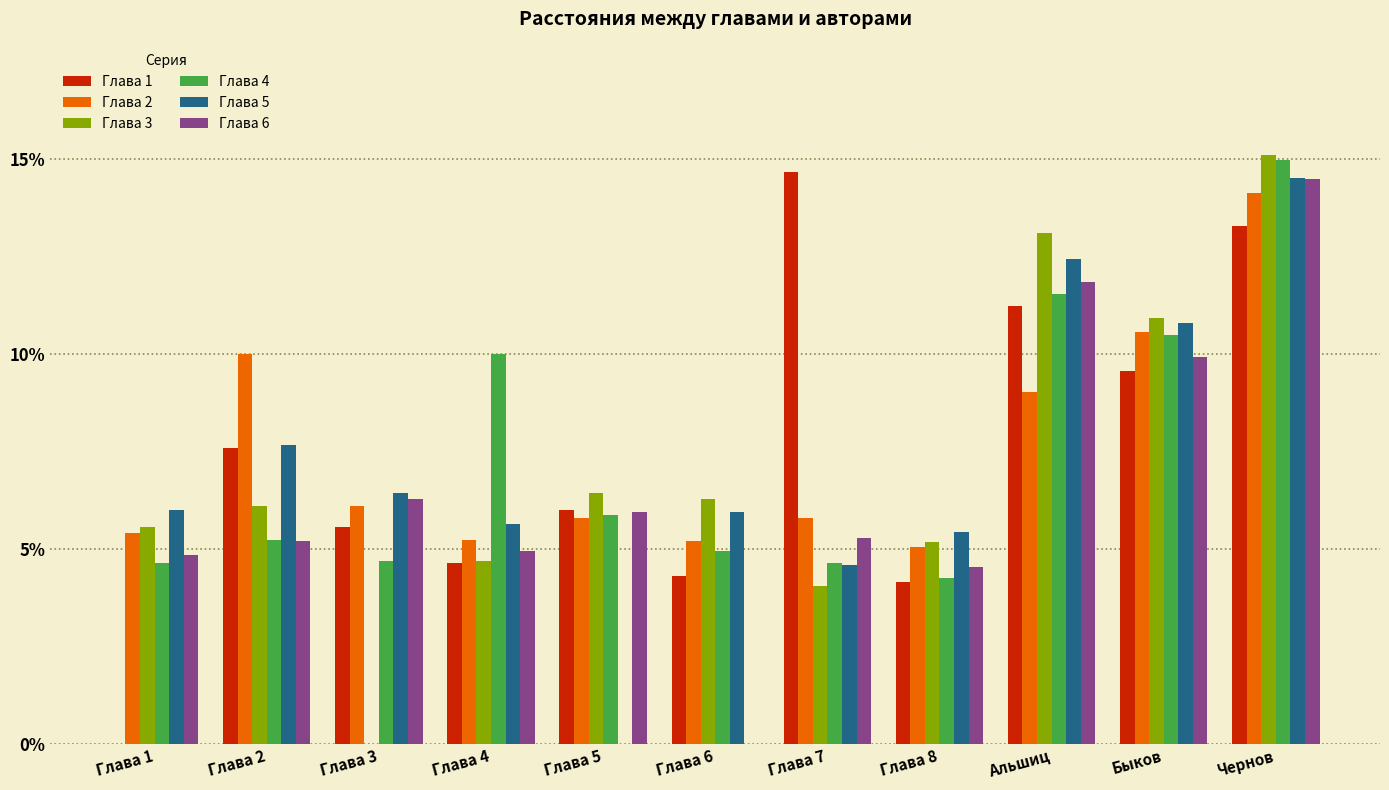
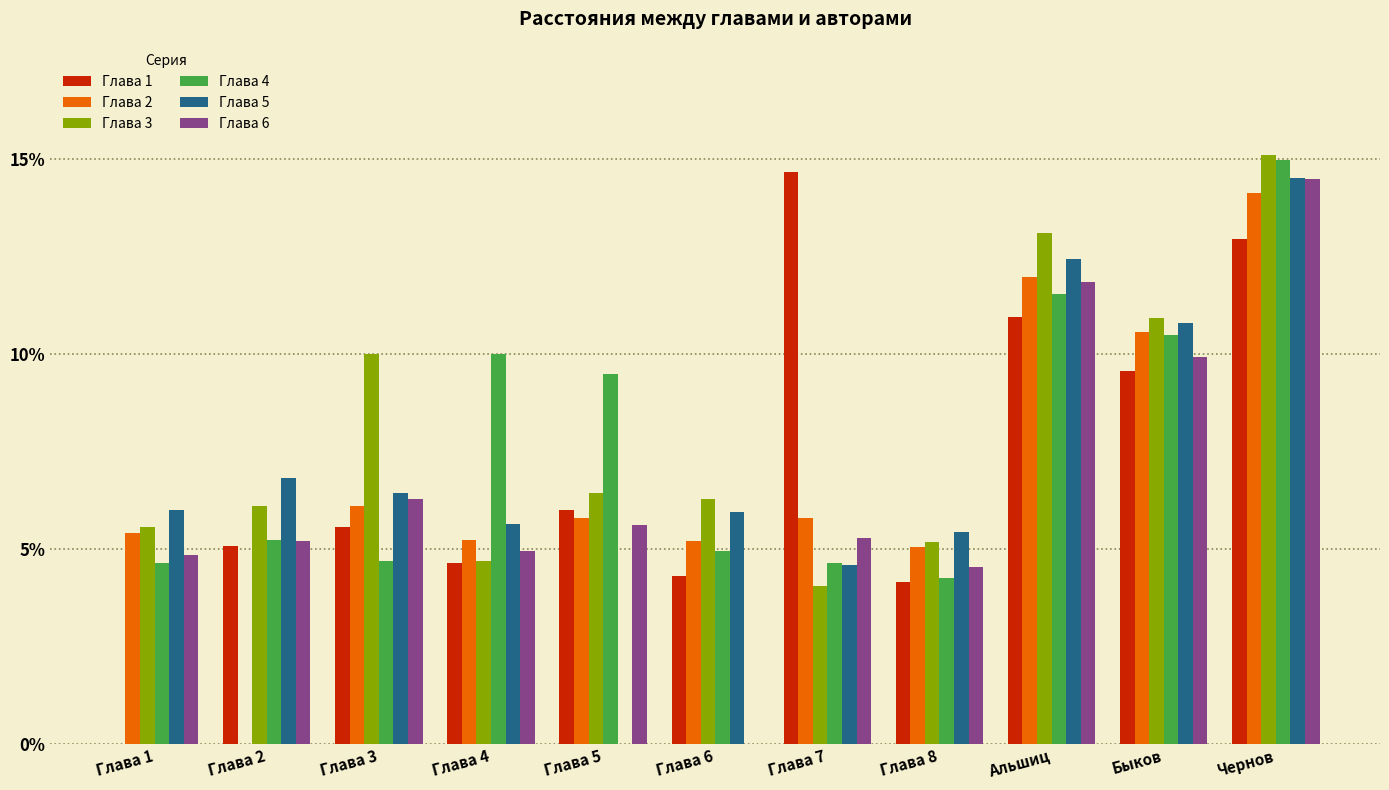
Глава 1, Глава 2: 7.6% -> 5.1%
Глава 2, Глава 2: 10.0% -> 0.0%
Глава 5, Глава 2: 7.7% -> 6.8%
Глава 3, Глава 3: 0.0% -> 10.0%
Глава 4, Глава 5: 5.9% -> 9.5%
Глава 6, Глава 5: 5.9% -> 5.6%
Глава 1, Альшиц: 11.2% -> 11.0%
Глава 2, Альшиц: 9.0% -> 12.0%
Глава 1, Чернов: 13.3% -> 12.9%
